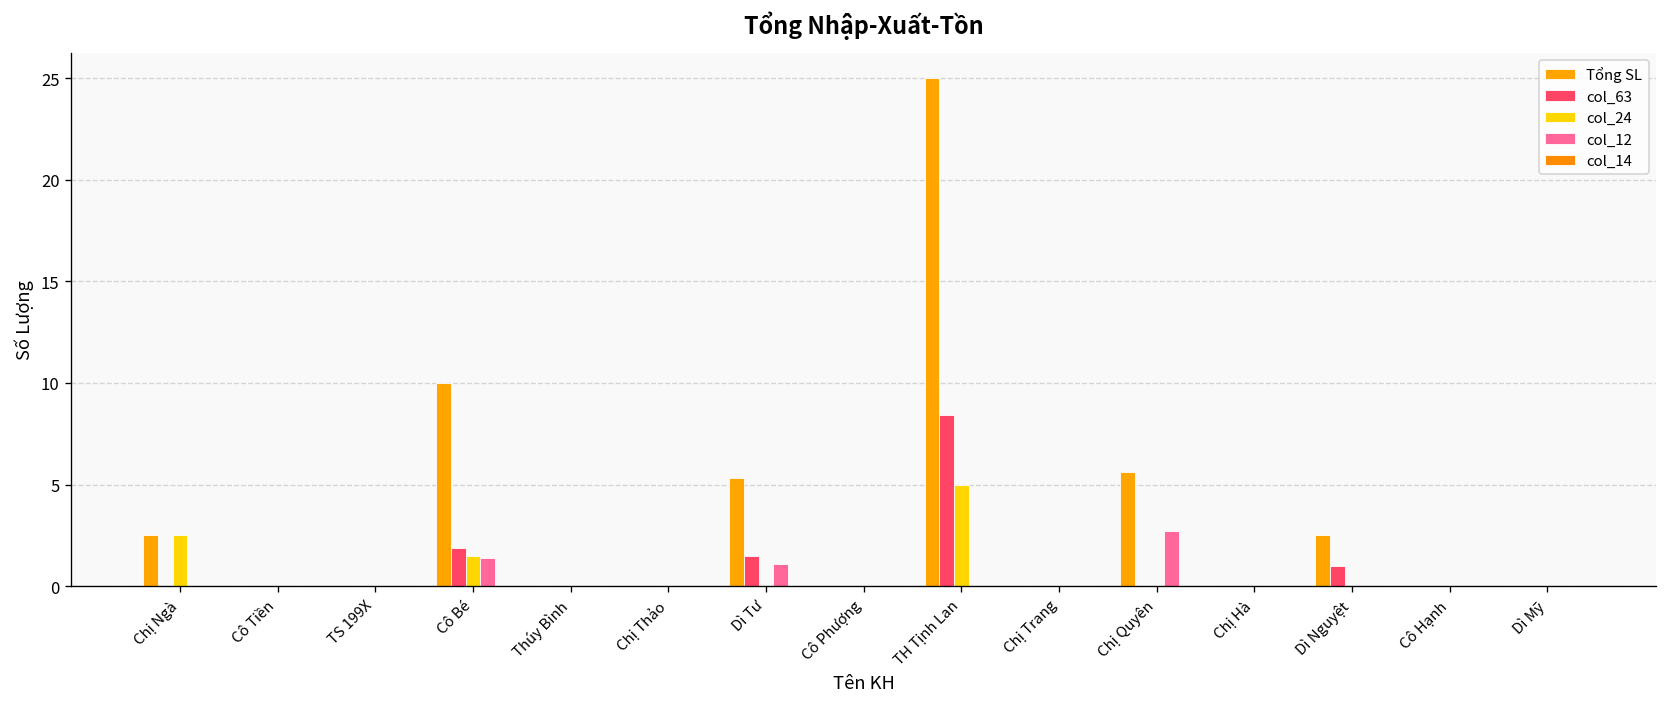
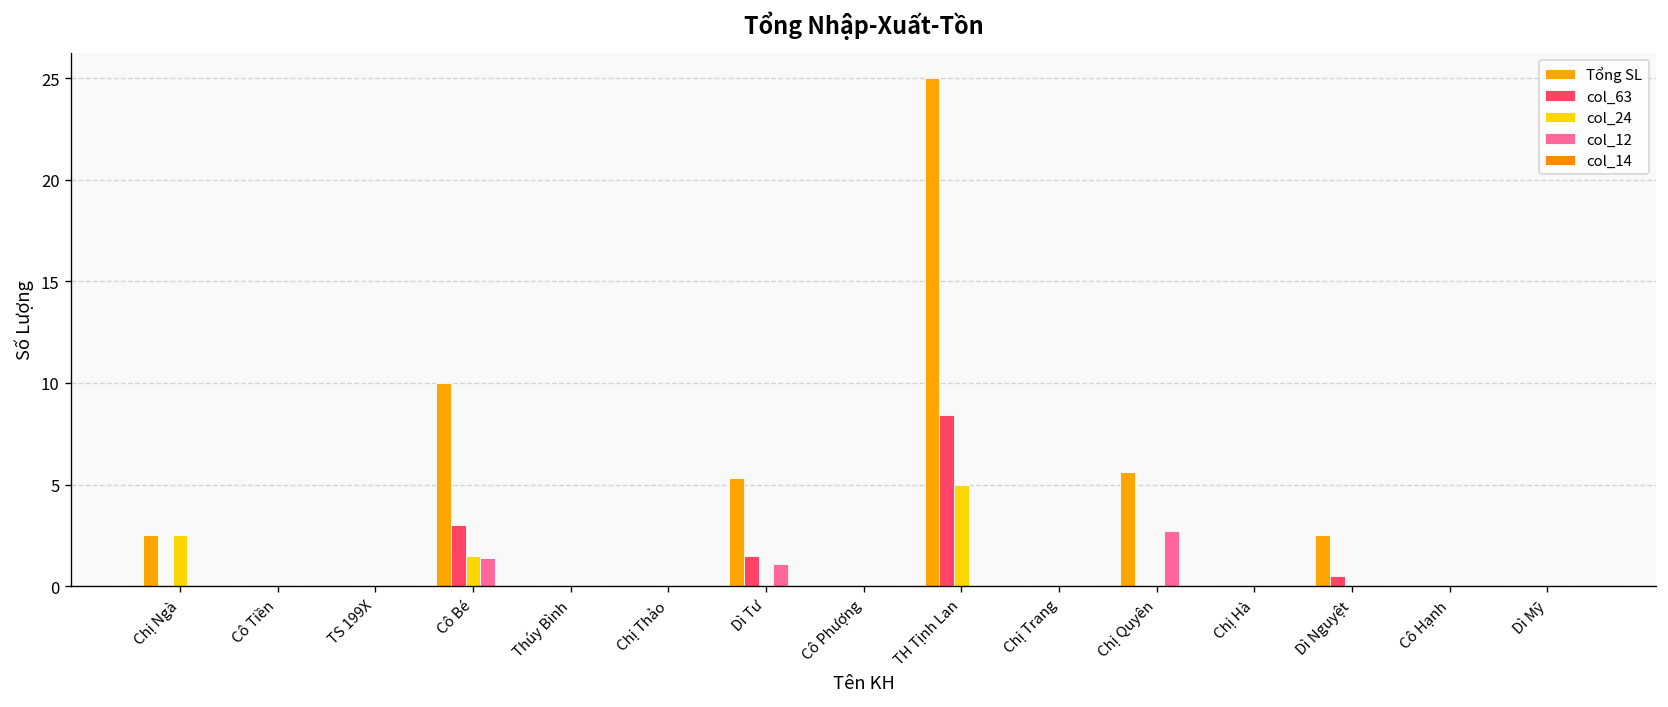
col_63, Cô Bé: 1.9 -> 3.0
col_63, Dì Nguyệt: 1.0 -> 0.5
